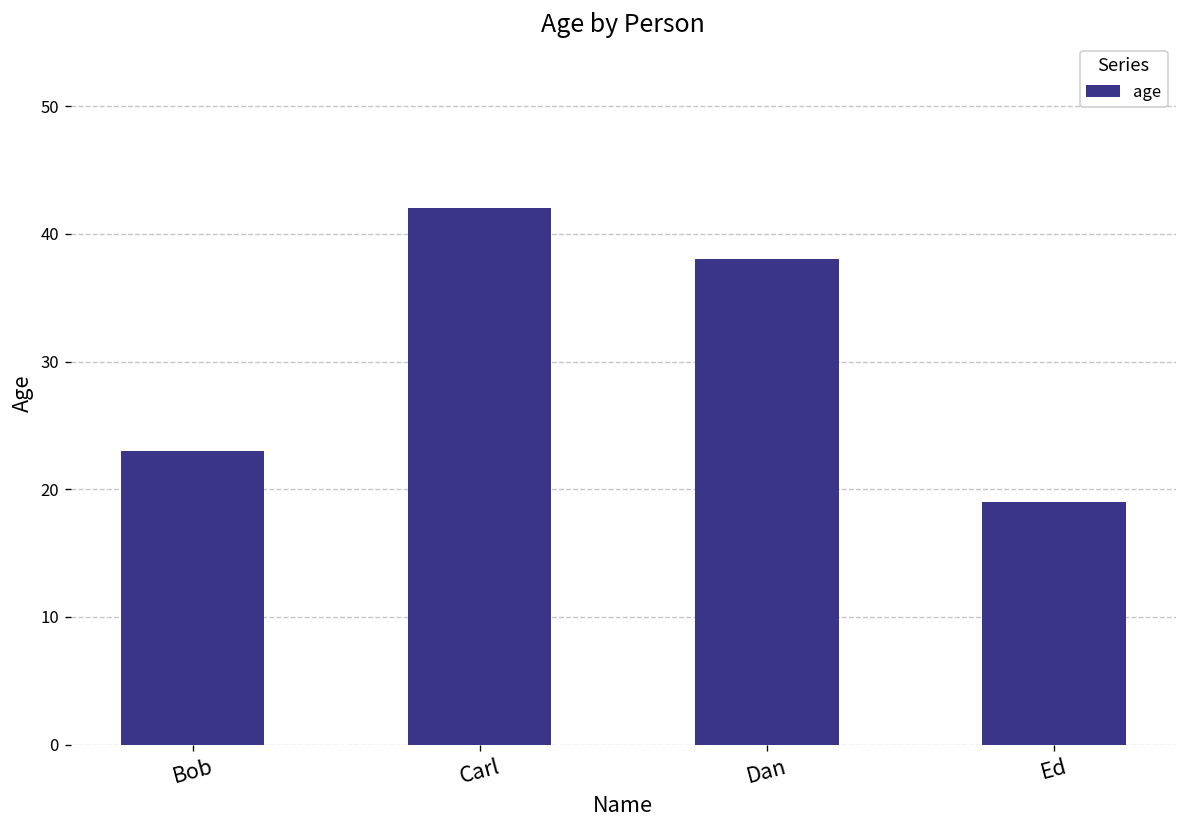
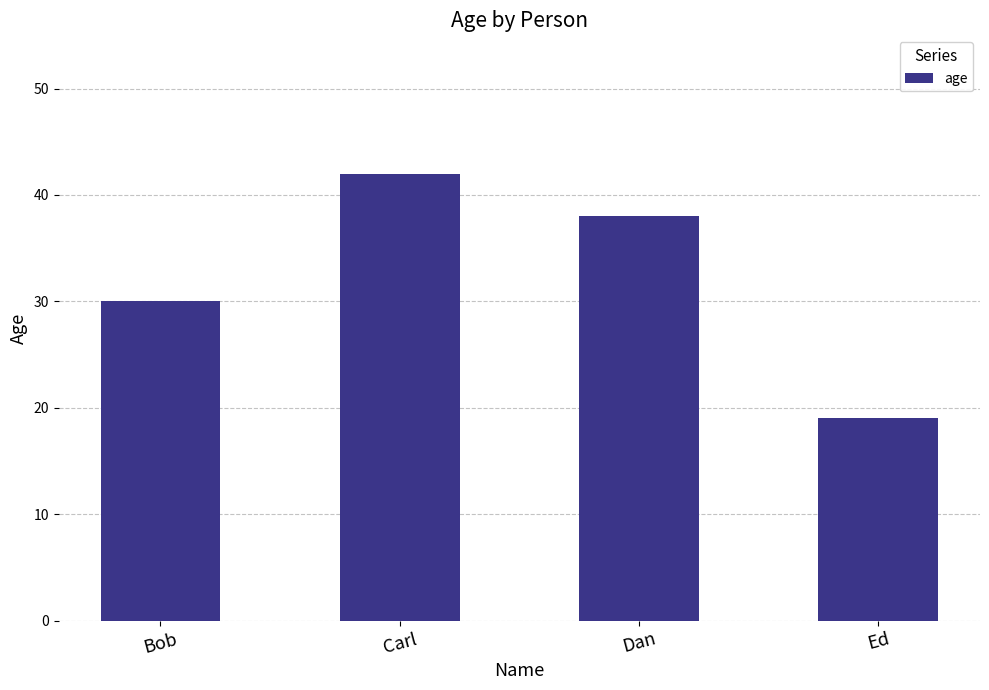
Bob: 23 -> 30
